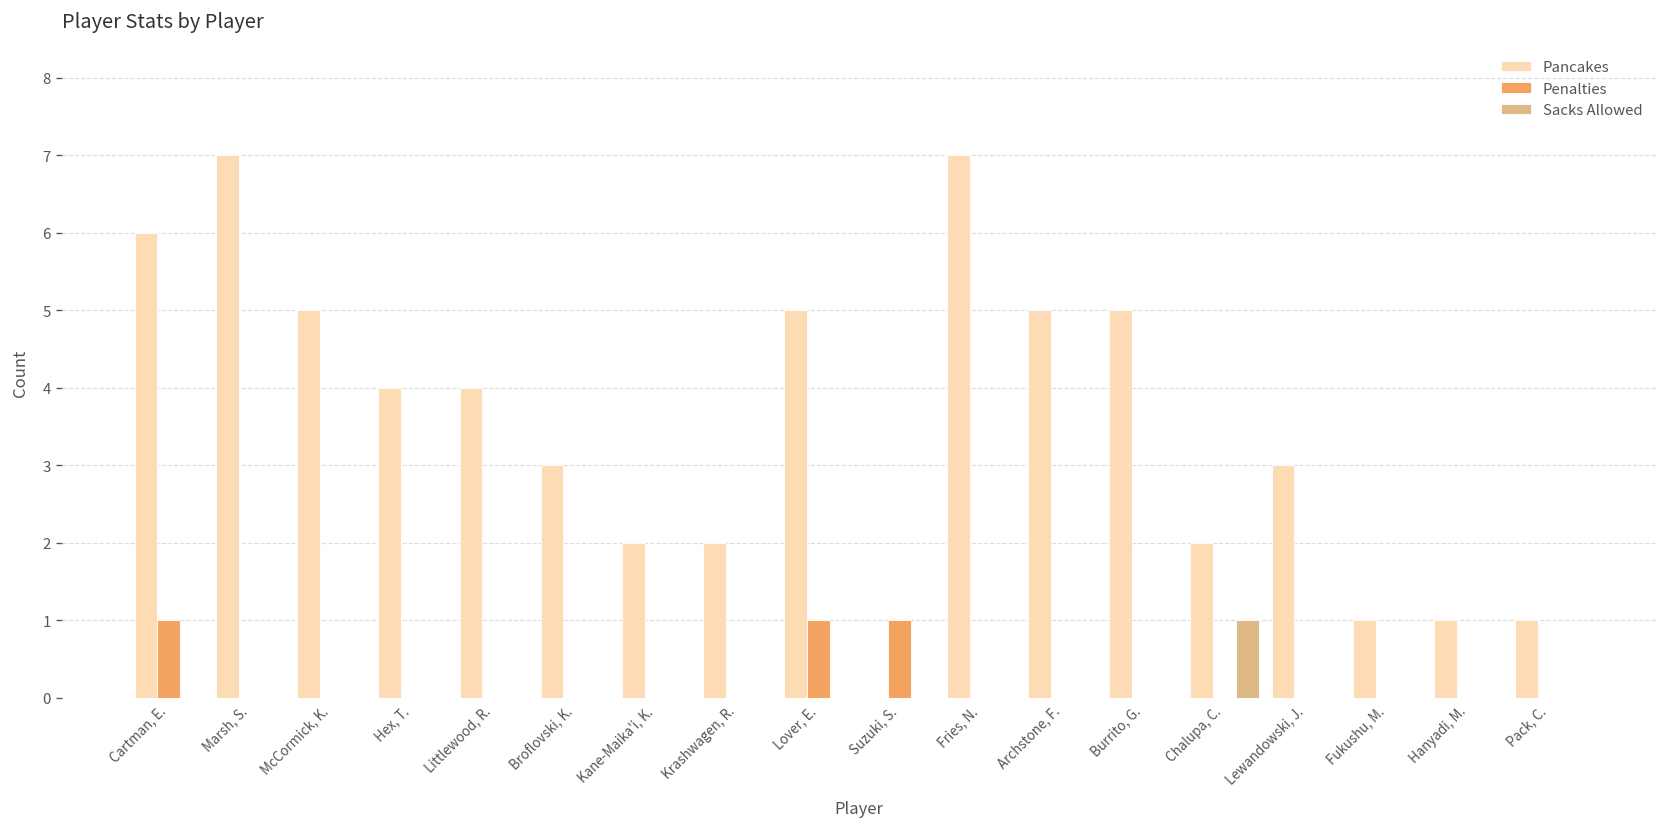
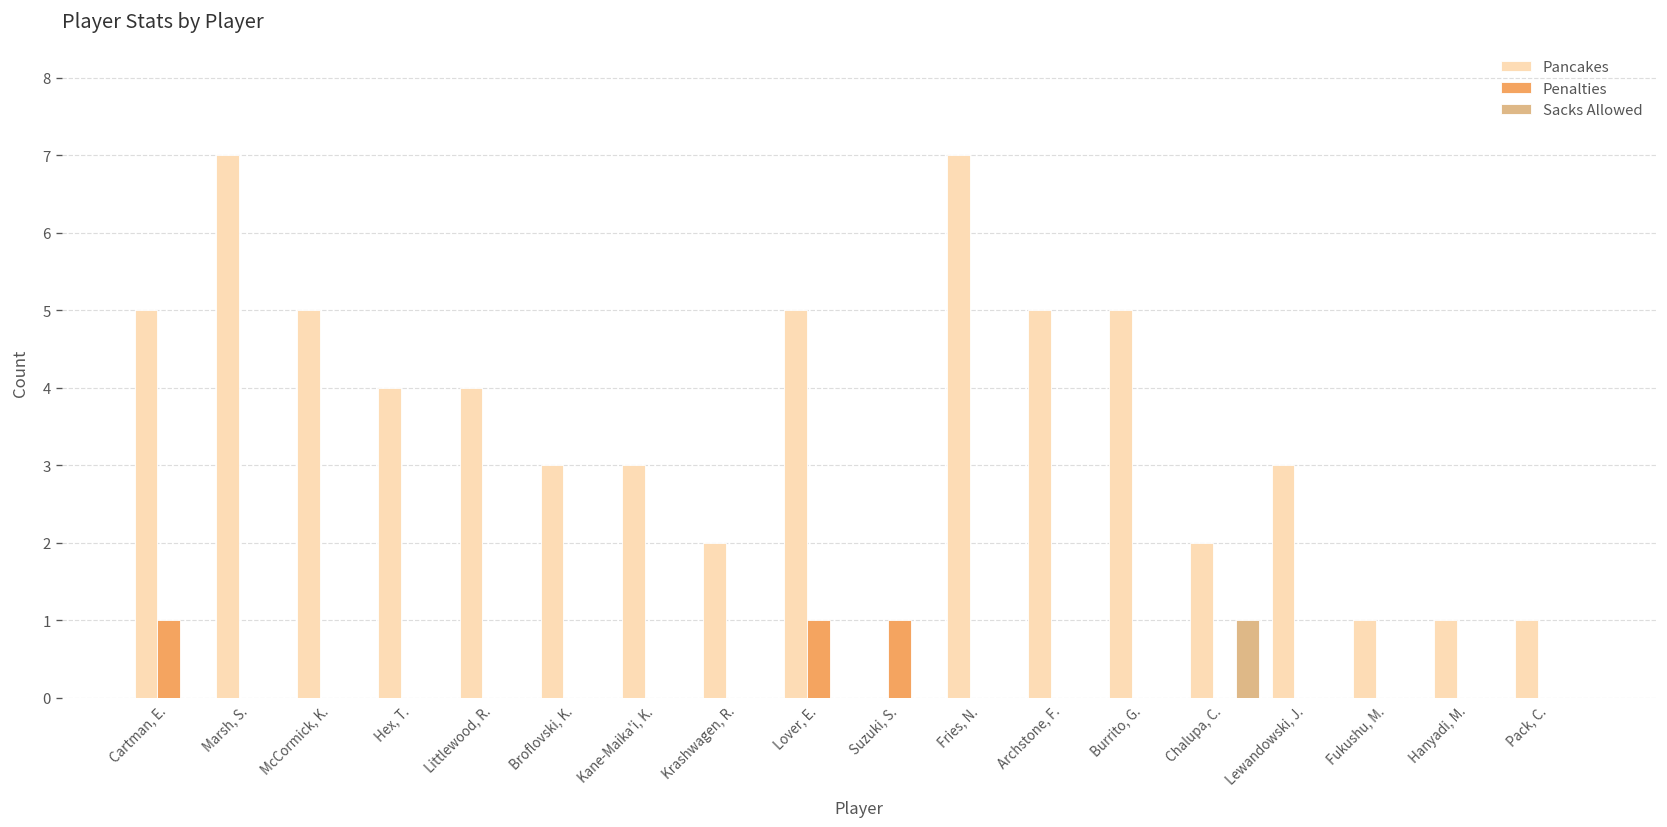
Pancakes, Cartman, E.: 6 -> 5
Pancakes, Kane-Maika'i, K.: 2 -> 3
